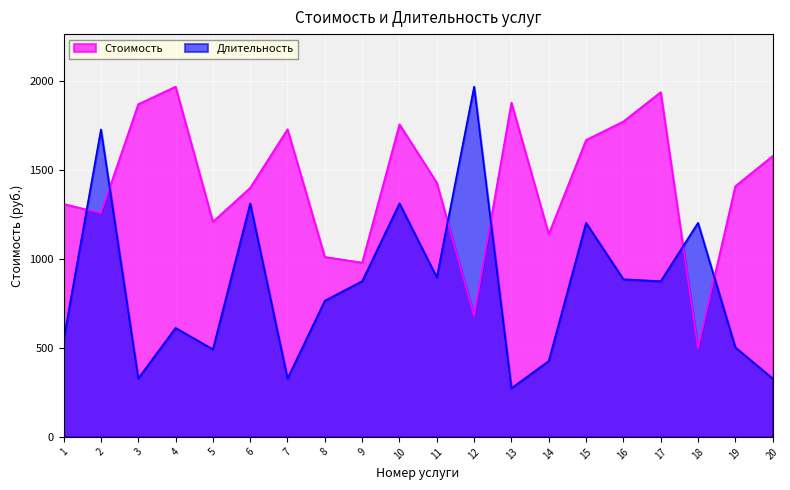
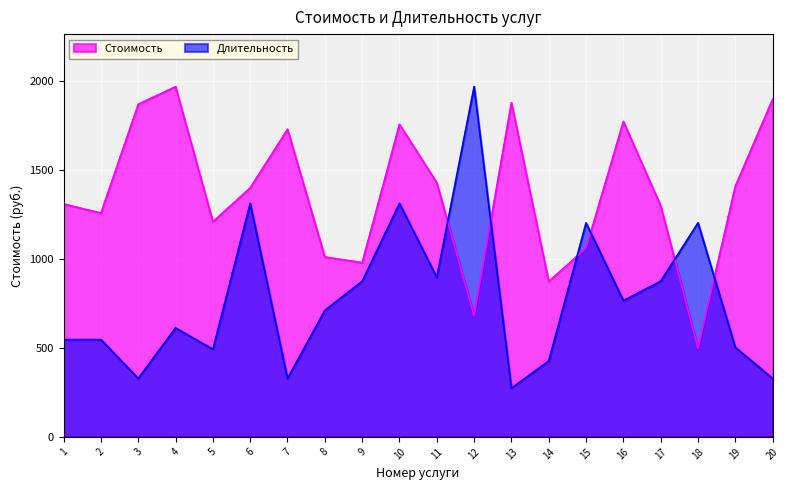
Длительность, 2: 1730 -> 550
Длительность, 8: 770 -> 710
Стоимость, 14: 1140 -> 870
Стоимость, 15: 1670 -> 1060
Длительность, 16: 890 -> 770
Стоимость, 17: 1940 -> 1300
Стоимость, 20: 1580 -> 1900
